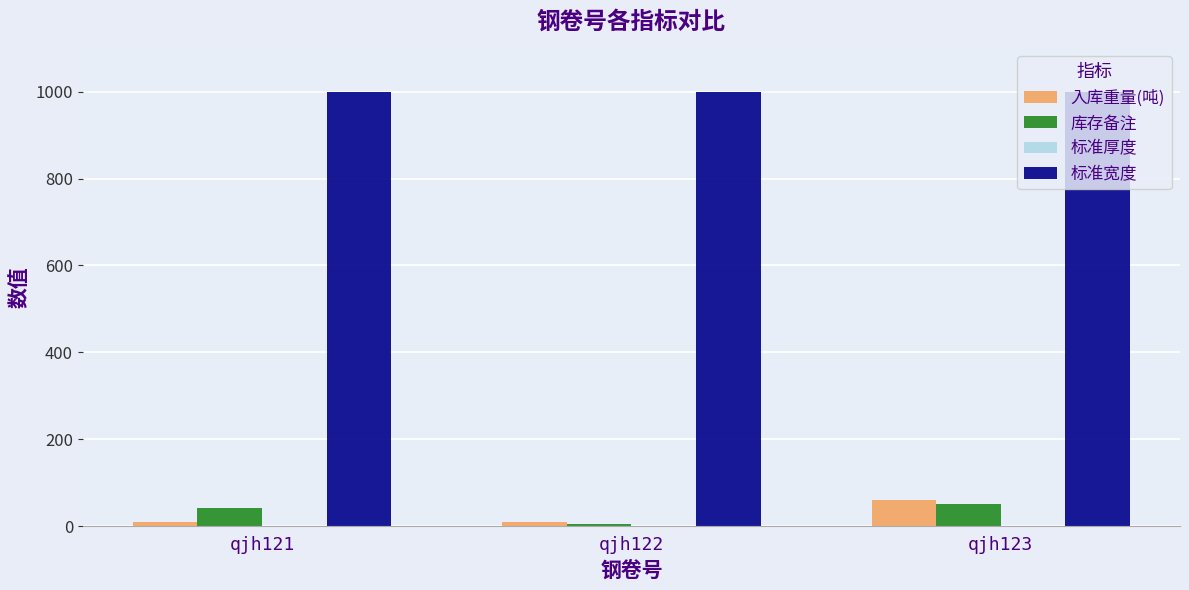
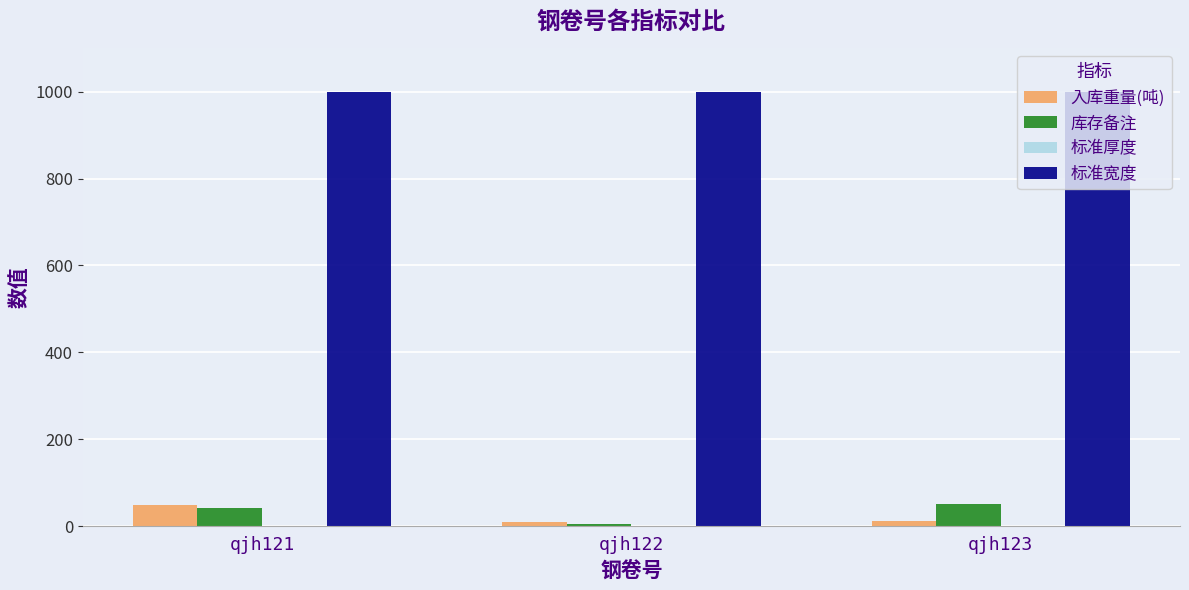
入库重量(吨), qjh121: 10 -> 50
入库重量(吨), qjh123: 60 -> 10
